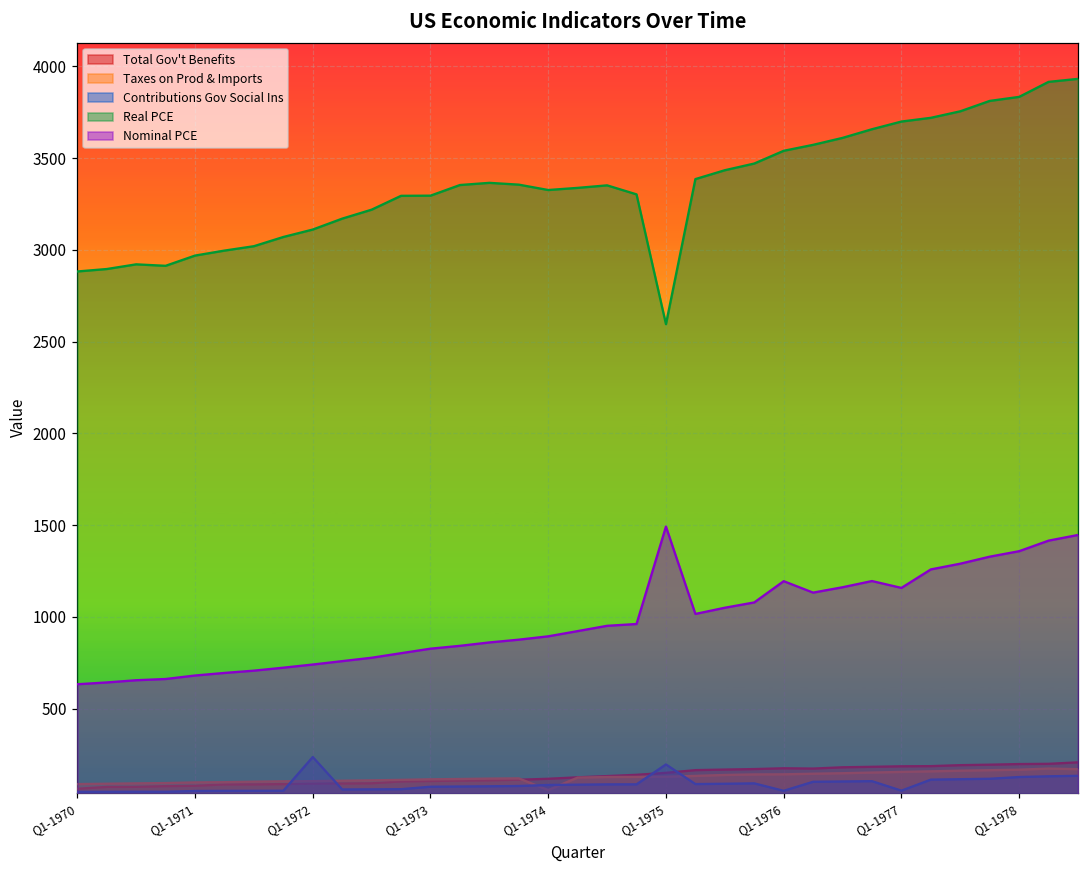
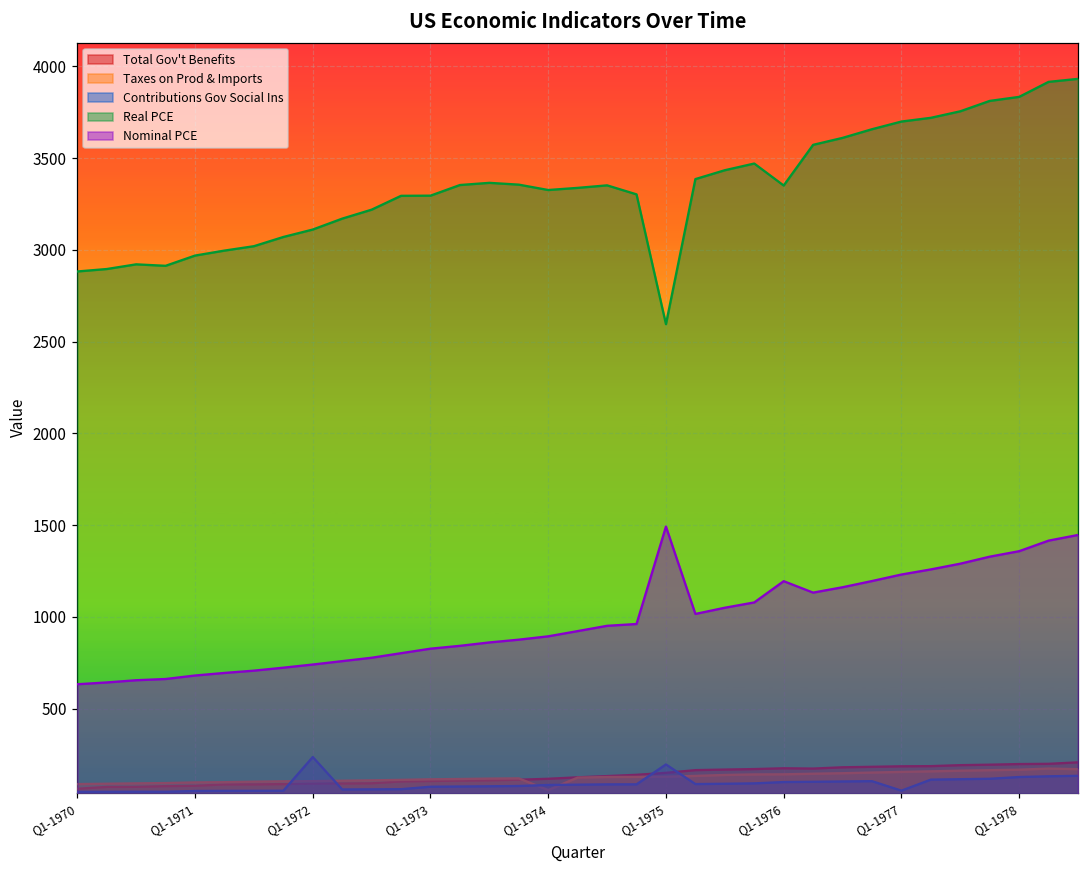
Contributions Gov Social Ins, Q1-1976: 50 -> 100
Real PCE, Q1-1976: 3540 -> 3350
Nominal PCE, Q1-1977: 1160 -> 1230
